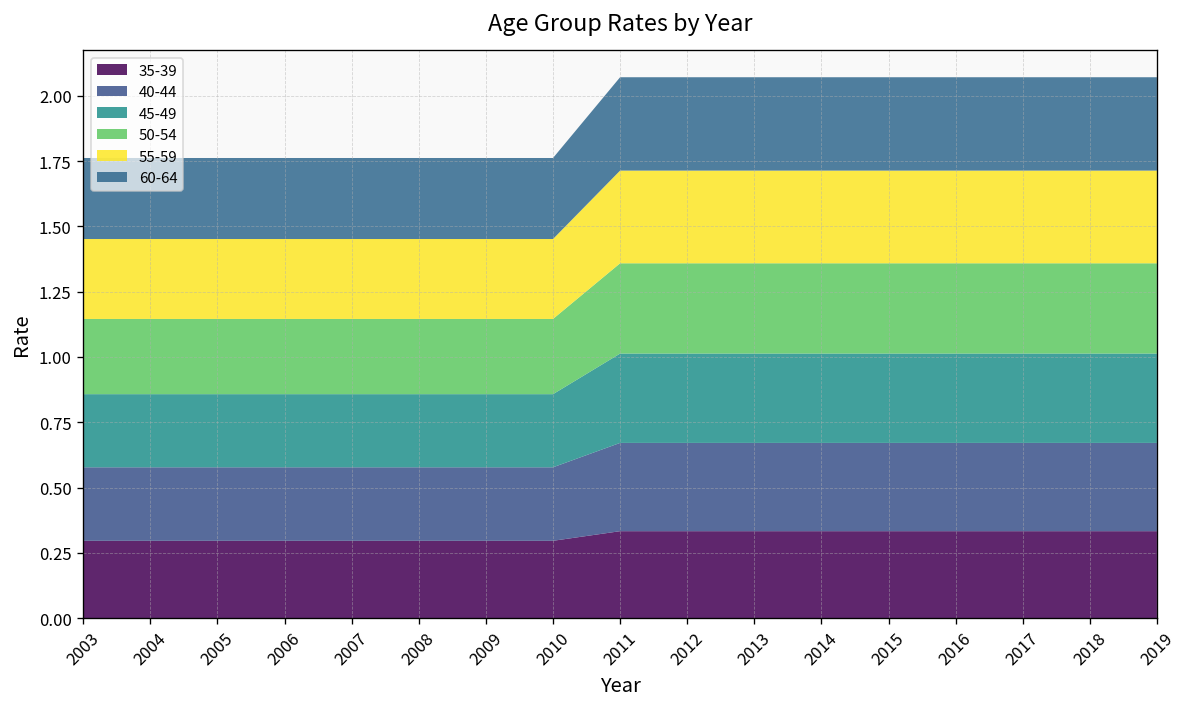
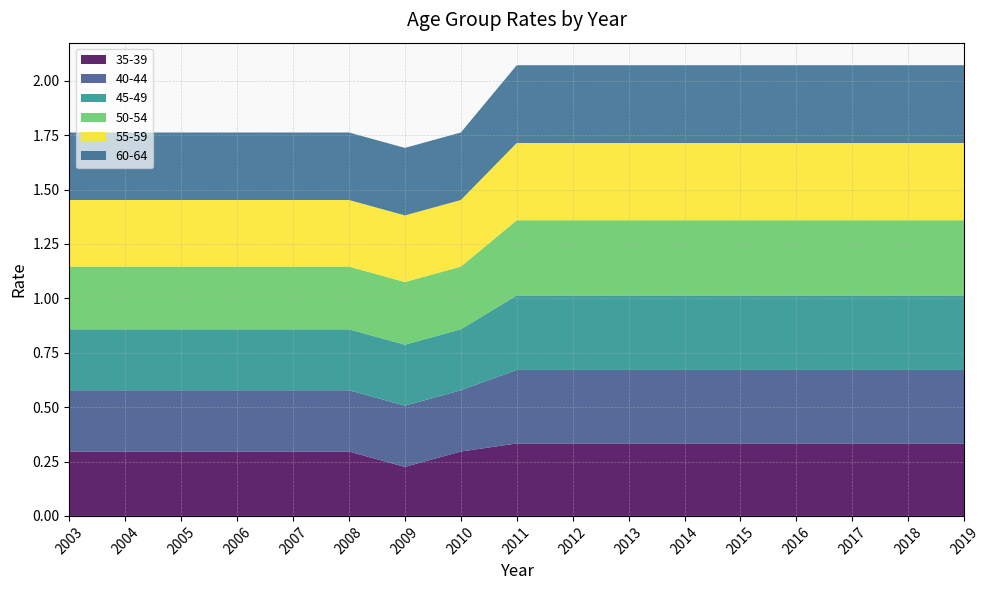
35-39, 2009: 0.30 -> 0.23
